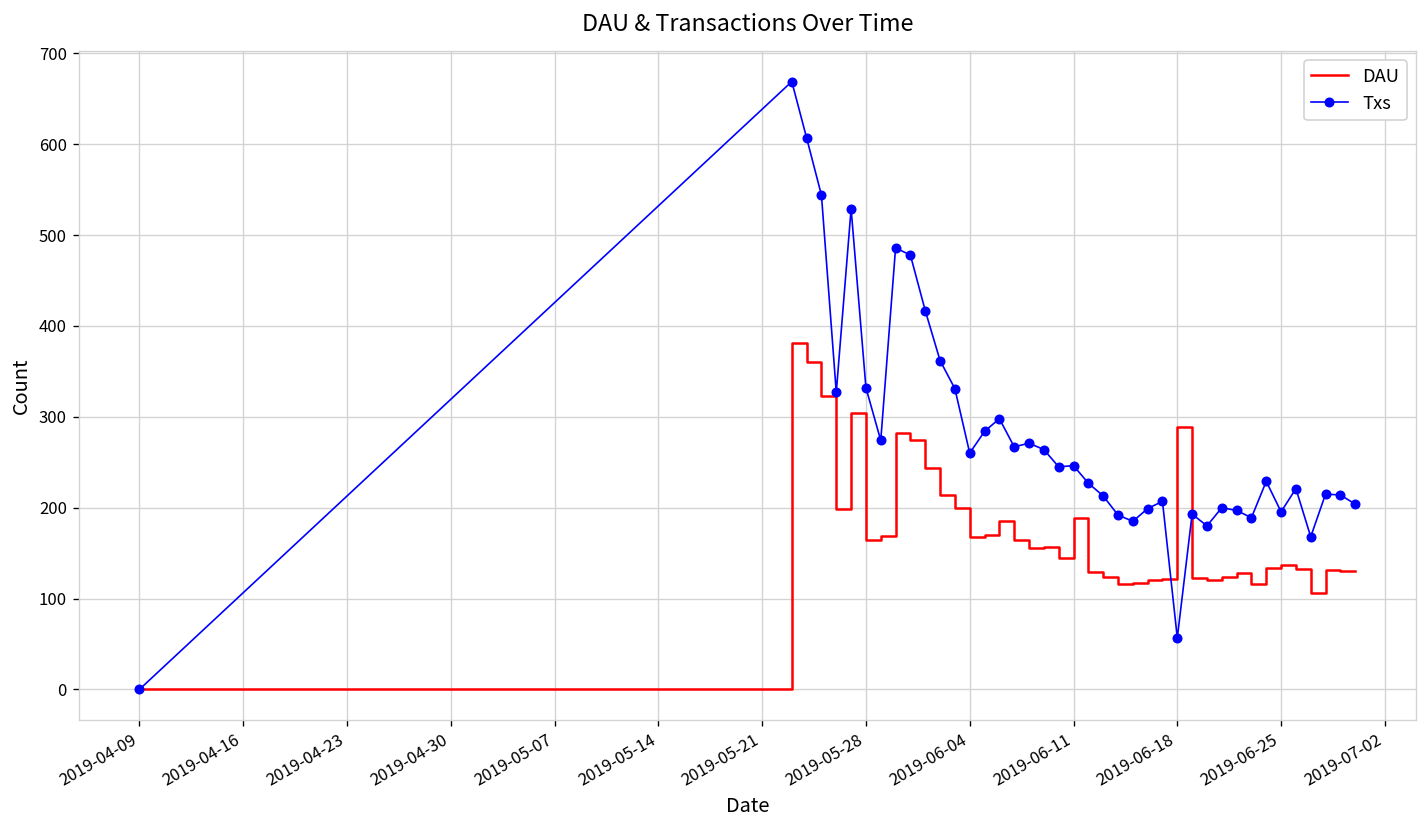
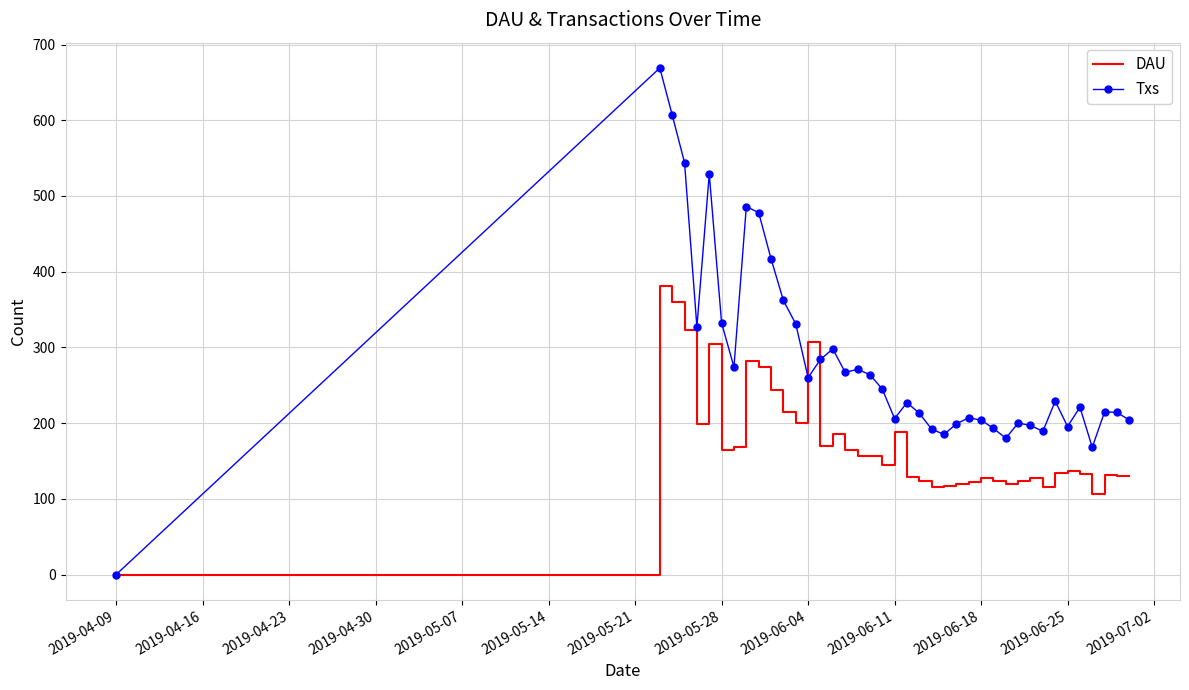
DAU, 2019-06-04: 170 -> 310
Txs, 2019-06-11: 250 -> 210
DAU, 2019-06-18: 290 -> 130
Txs, 2019-06-18: 60 -> 200
